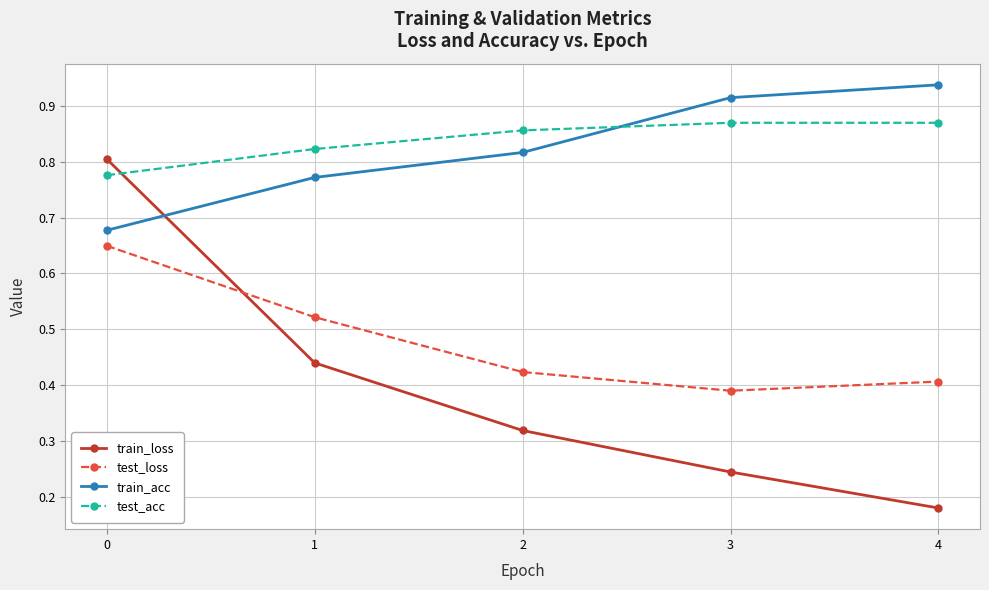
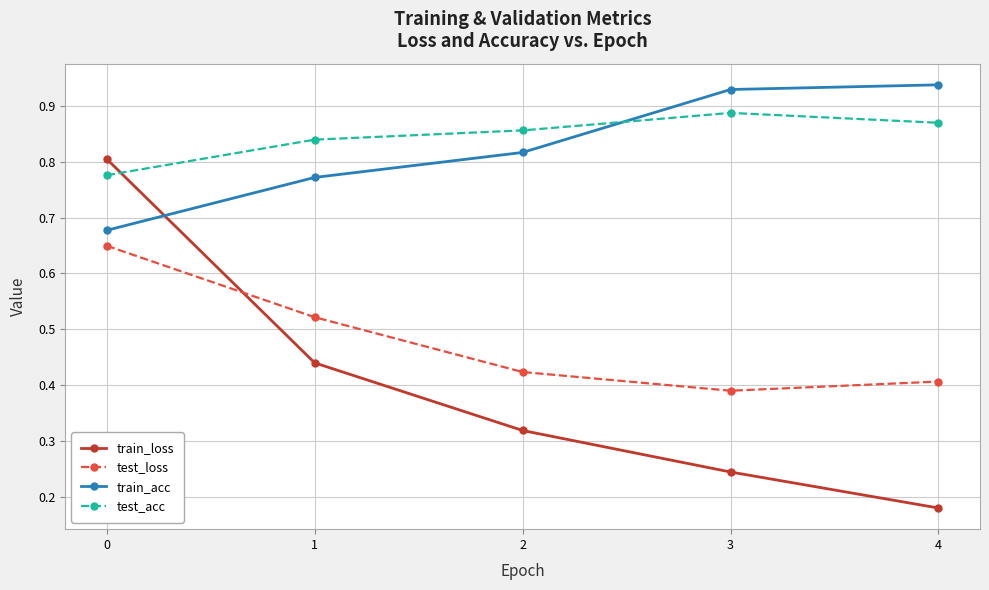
test_acc, 1: 0.82 -> 0.84
train_acc, 3: 0.91 -> 0.93
test_acc, 3: 0.87 -> 0.89
